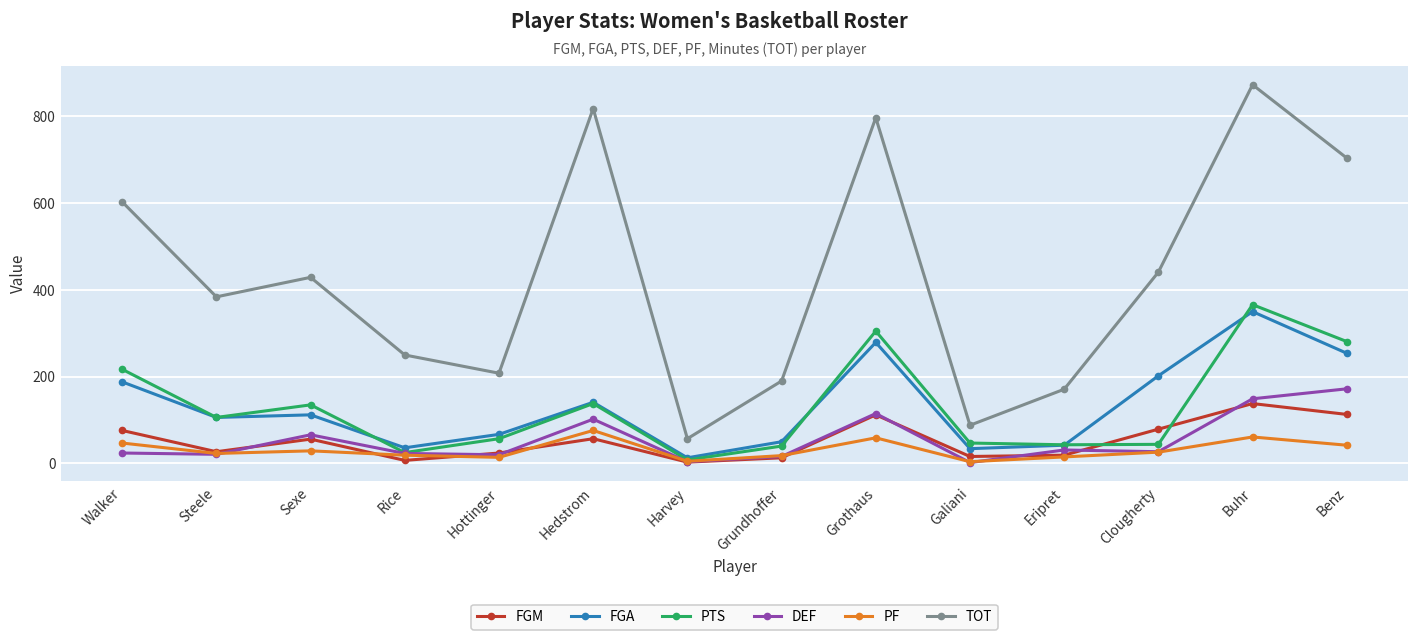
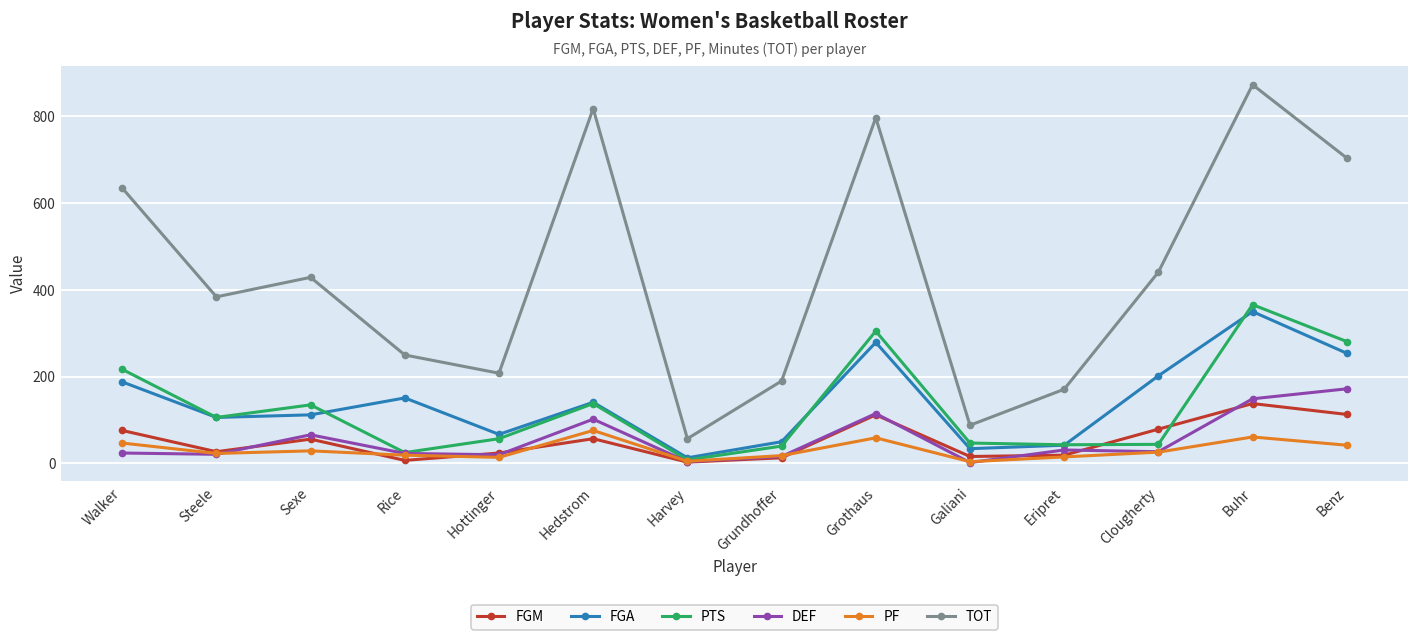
TOT, Walker: 600 -> 640
FGA, Rice: 40 -> 150
